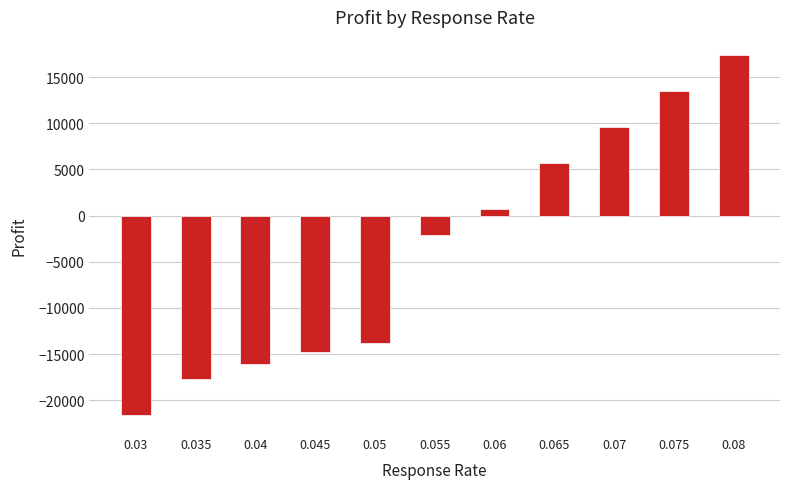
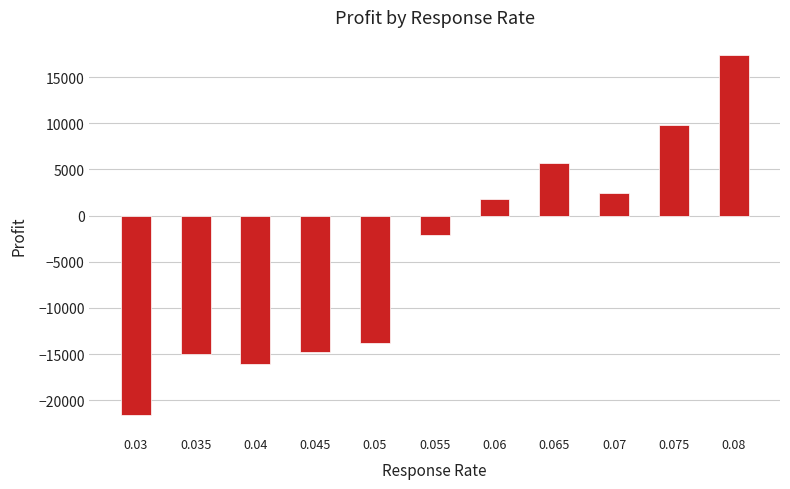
0.035: -18000 -> -15000
0.06: 1000 -> 2000
0.07: 10000 -> 2000
0.075: 14000 -> 10000
